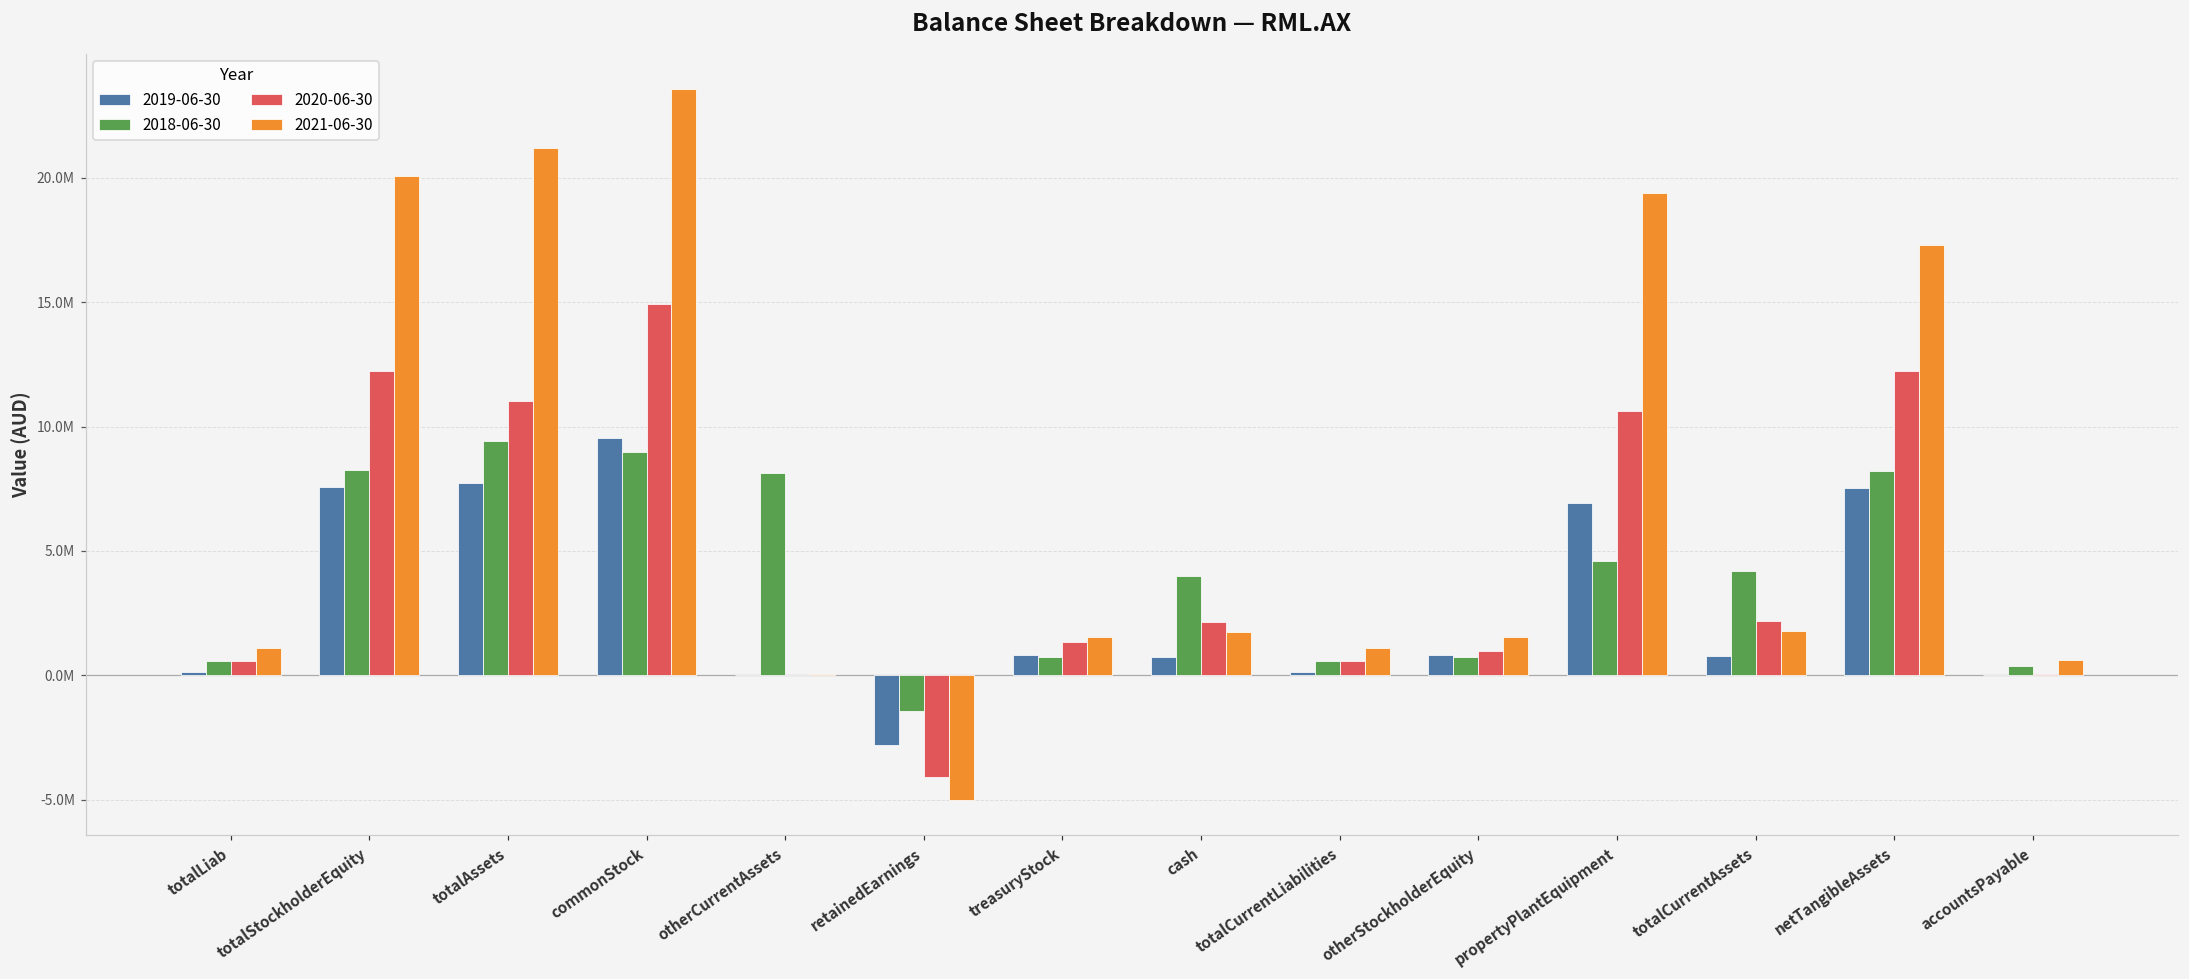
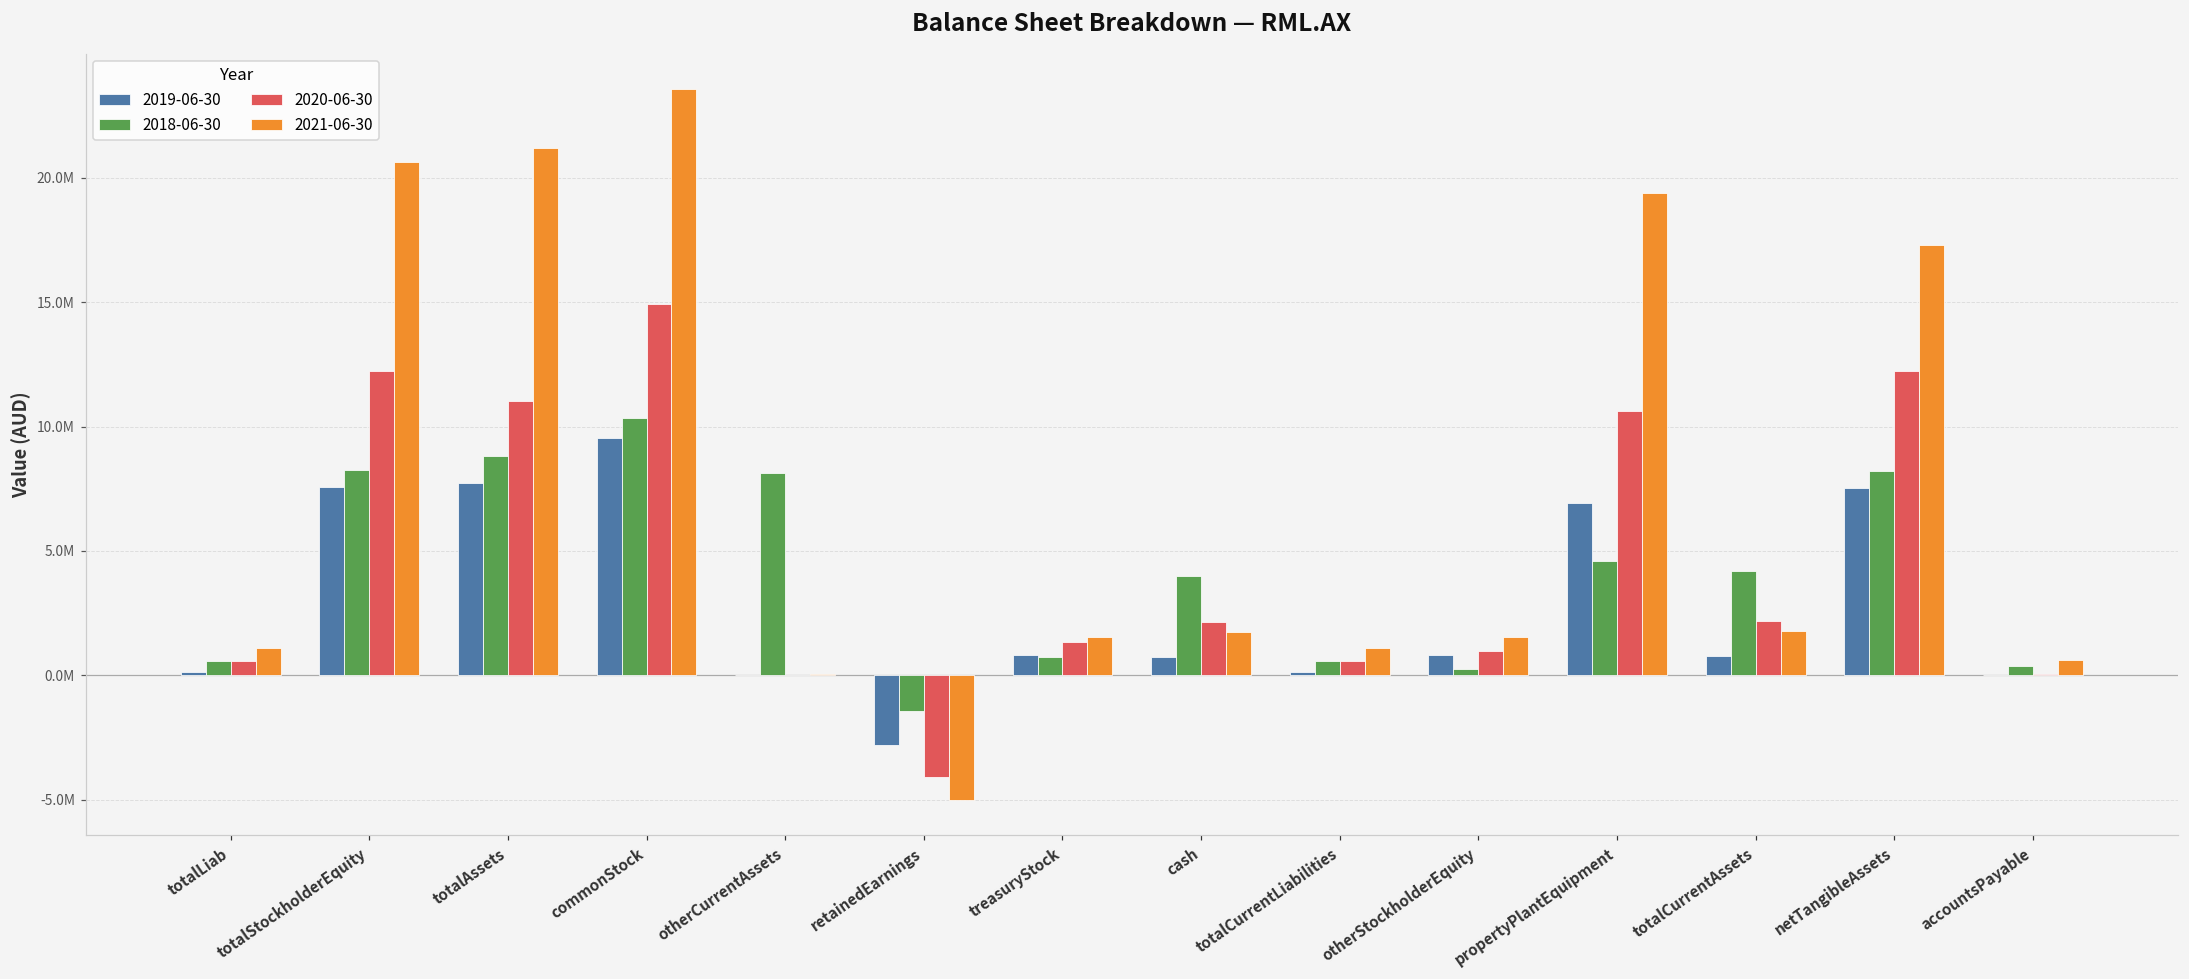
2021-06-30, totalStockholderEquity: 20100000 -> 20600000
2018-06-30, totalAssets: 9400000 -> 8800000
2018-06-30, commonStock: 9000000 -> 10300000
2018-06-30, otherStockholderEquity: 700000 -> 300000
